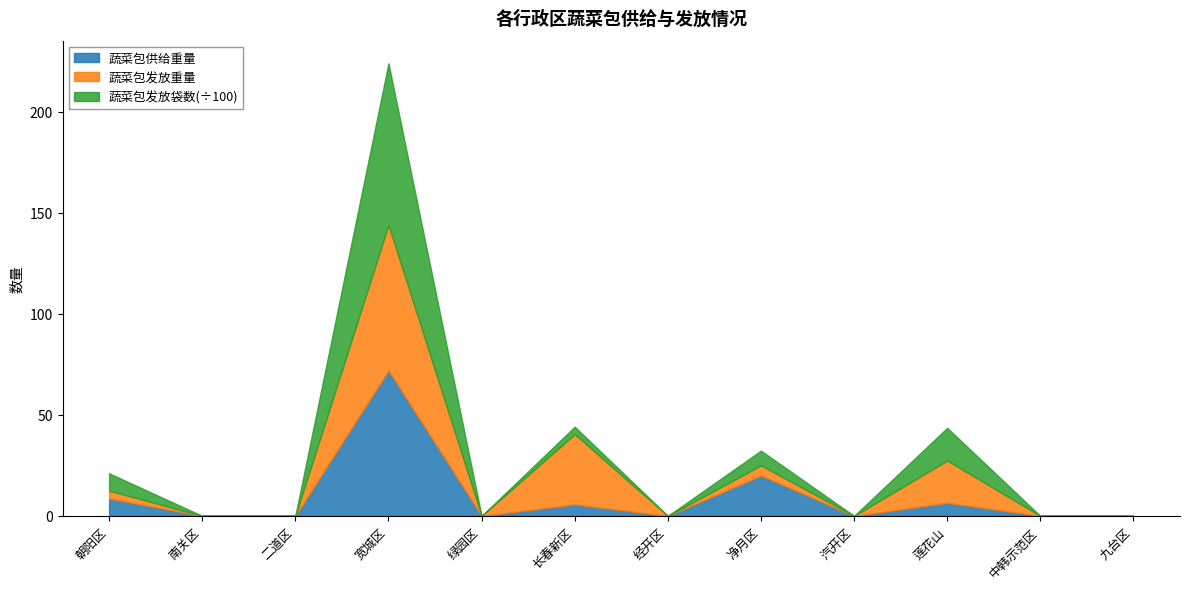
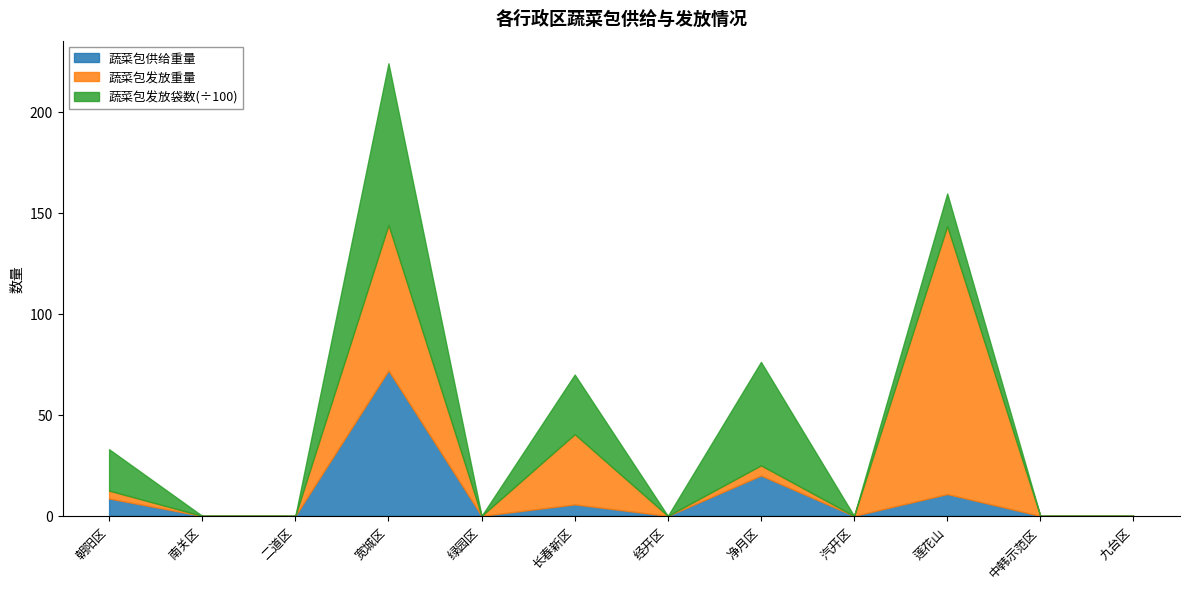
蔬菜包发放袋数(÷100), 朝阳区: 9 -> 20
蔬菜包发放袋数(÷100), 长春新区: 4 -> 30
蔬菜包发放袋数(÷100), 净月区: 7 -> 51
蔬菜包供给重量, 莲花山: 7 -> 11
蔬菜包发放重量, 莲花山: 21 -> 133
